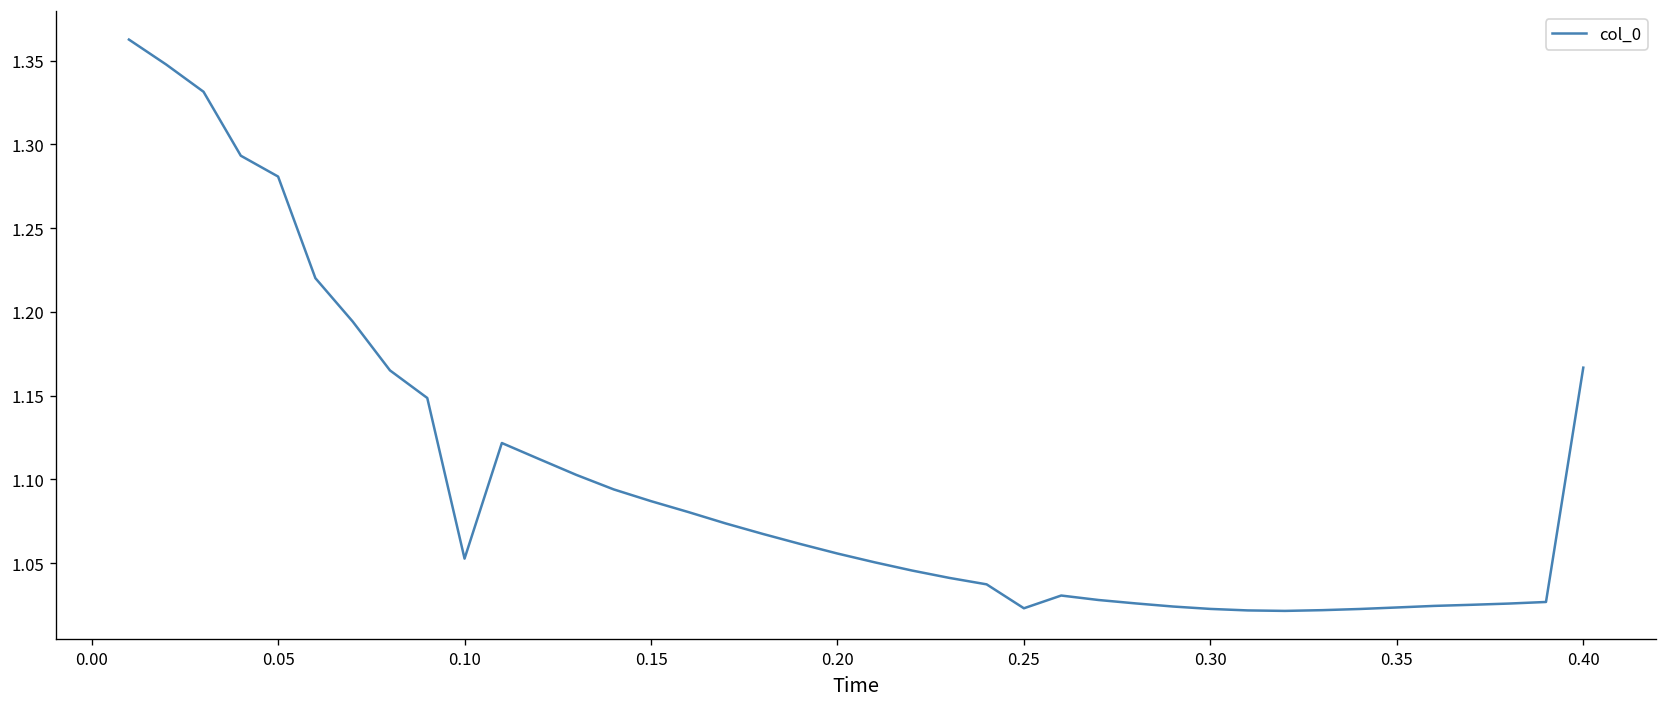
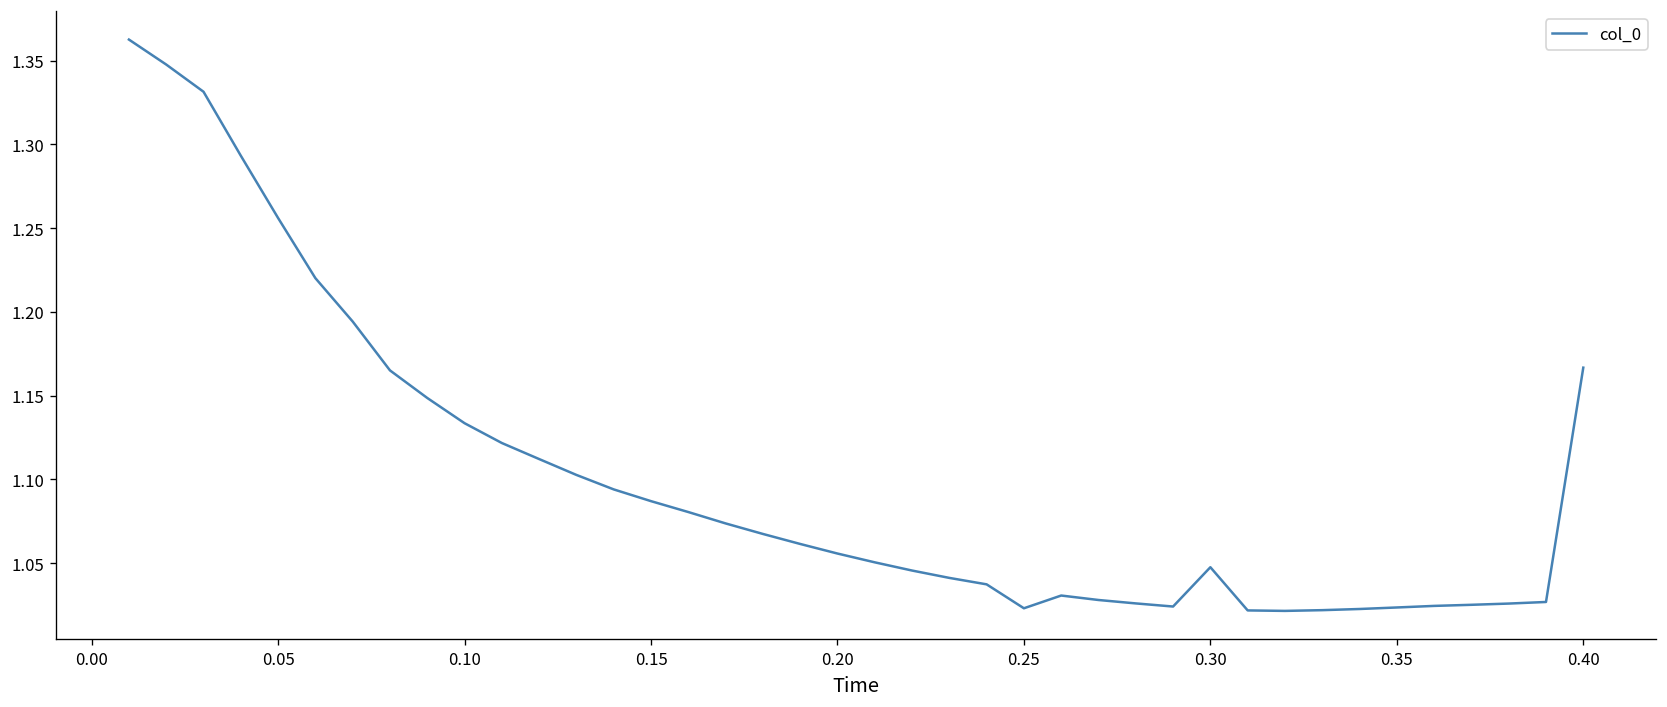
0.05: 1.281 -> 1.256
0.10: 1.053 -> 1.134
0.30: 1.023 -> 1.048
